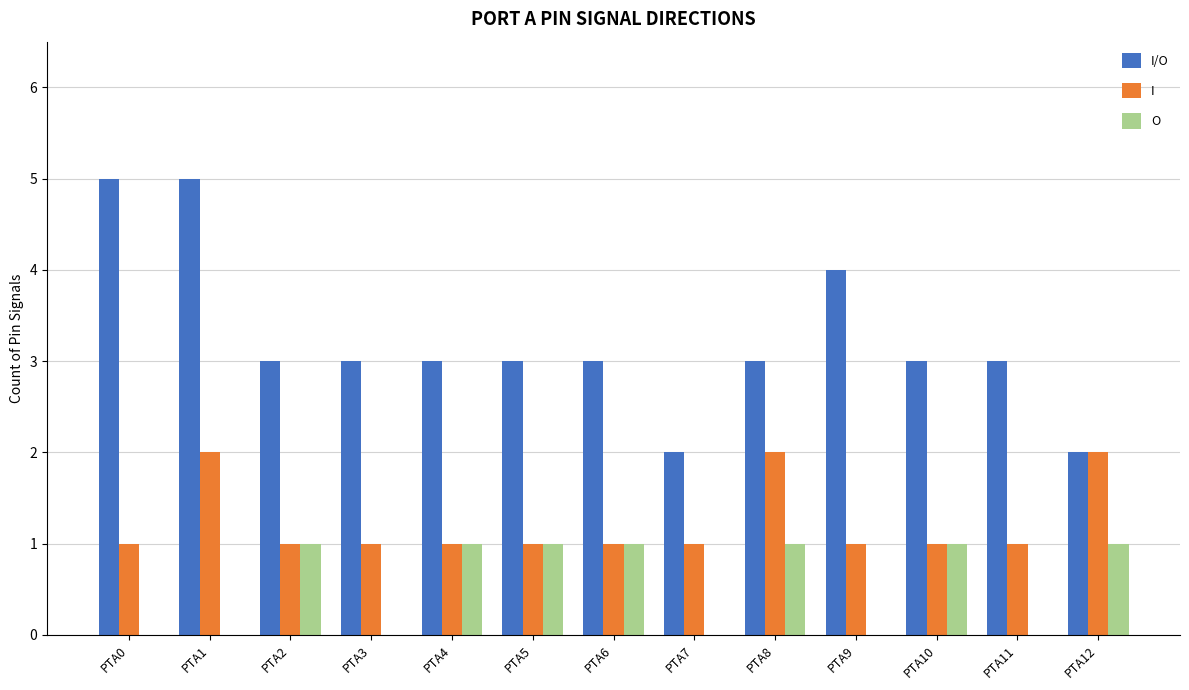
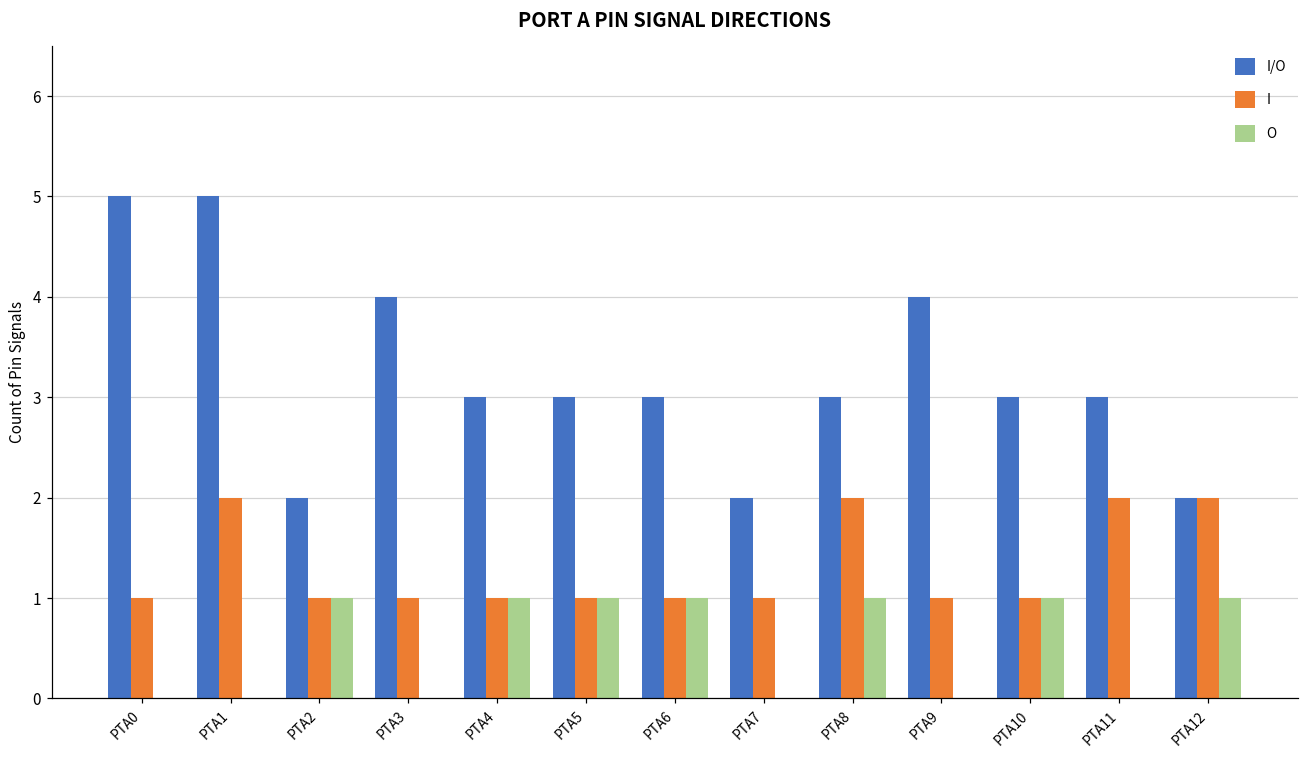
I/O, PTA2: 3 -> 2
I/O, PTA3: 3 -> 4
I, PTA11: 1 -> 2
